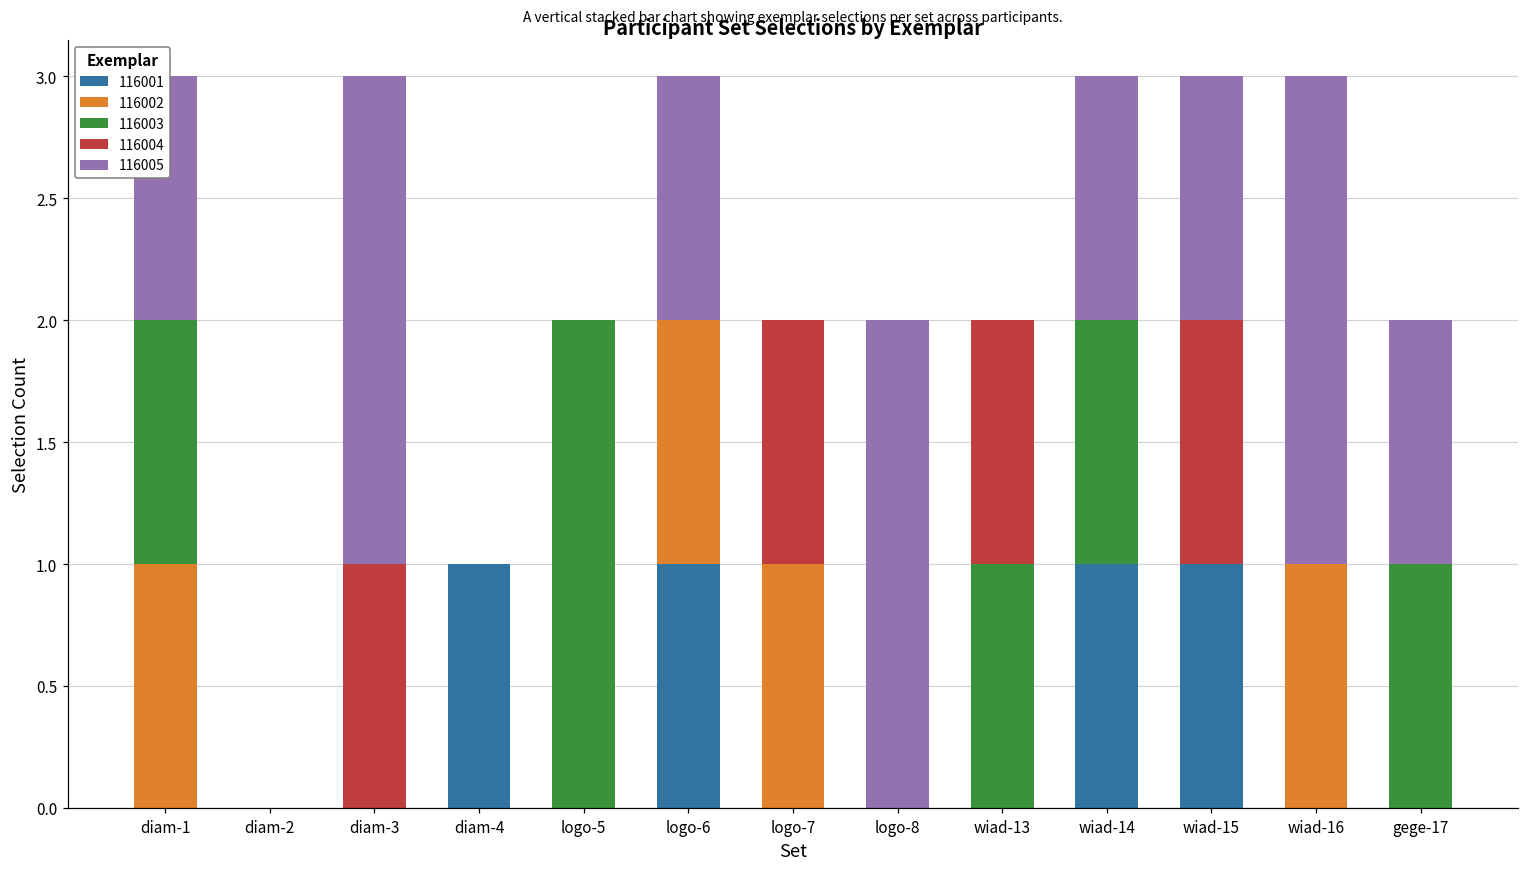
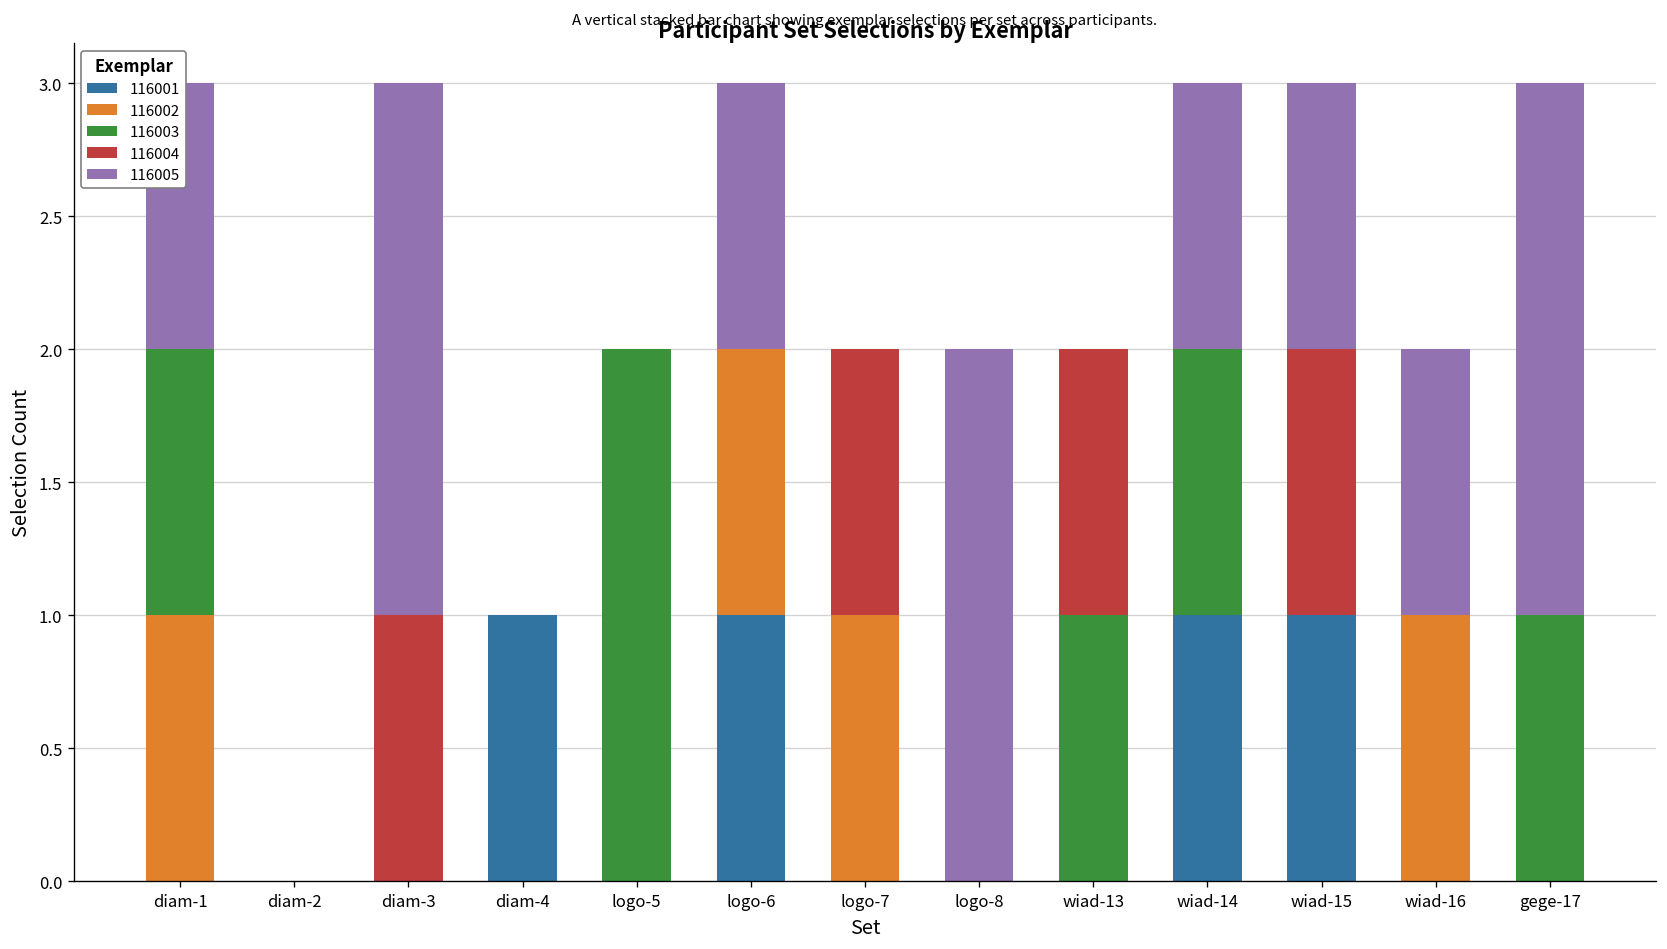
116005, wiad-16: 2 -> 1
116005, gege-17: 1 -> 2
